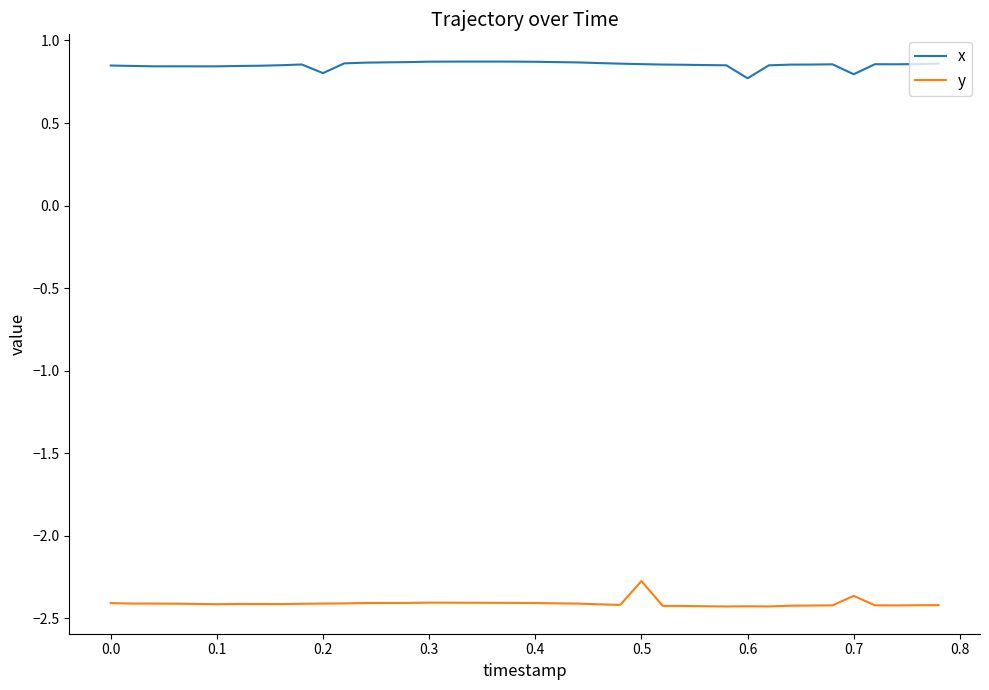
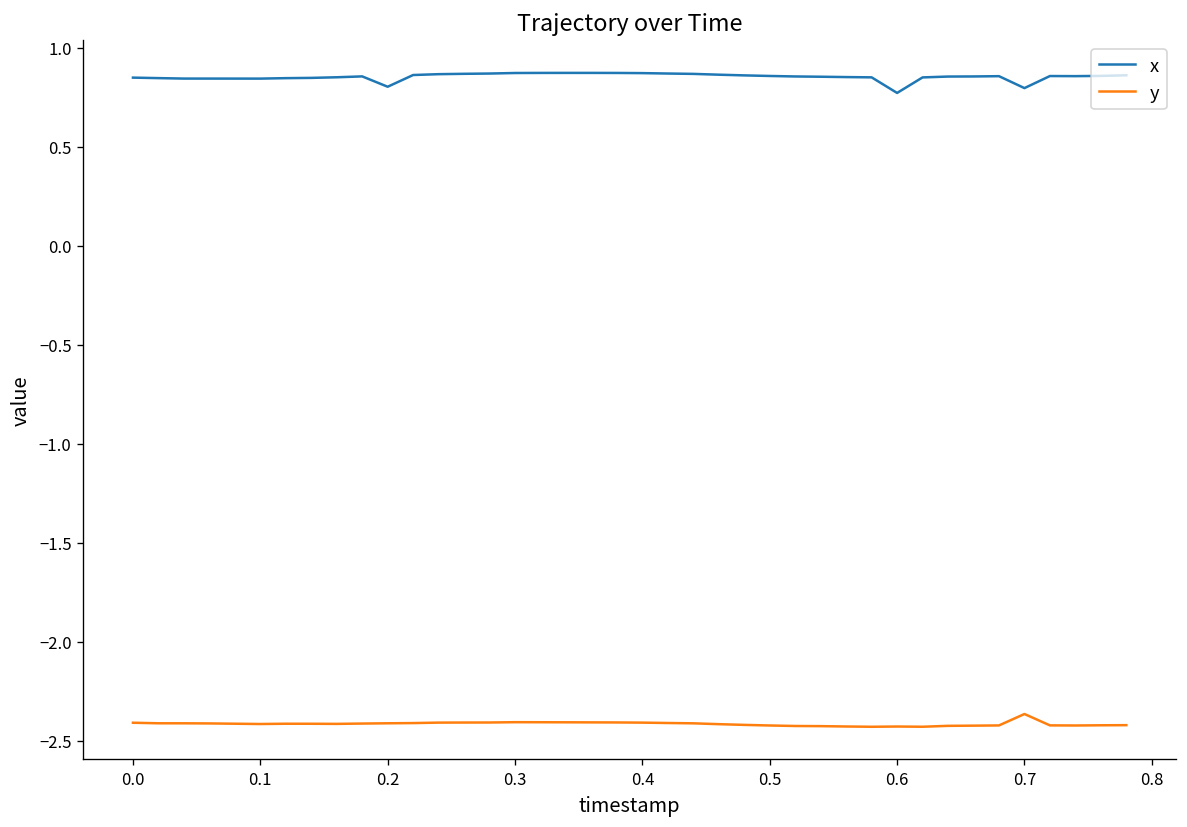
y, 0.5: -2.27 -> -2.42
